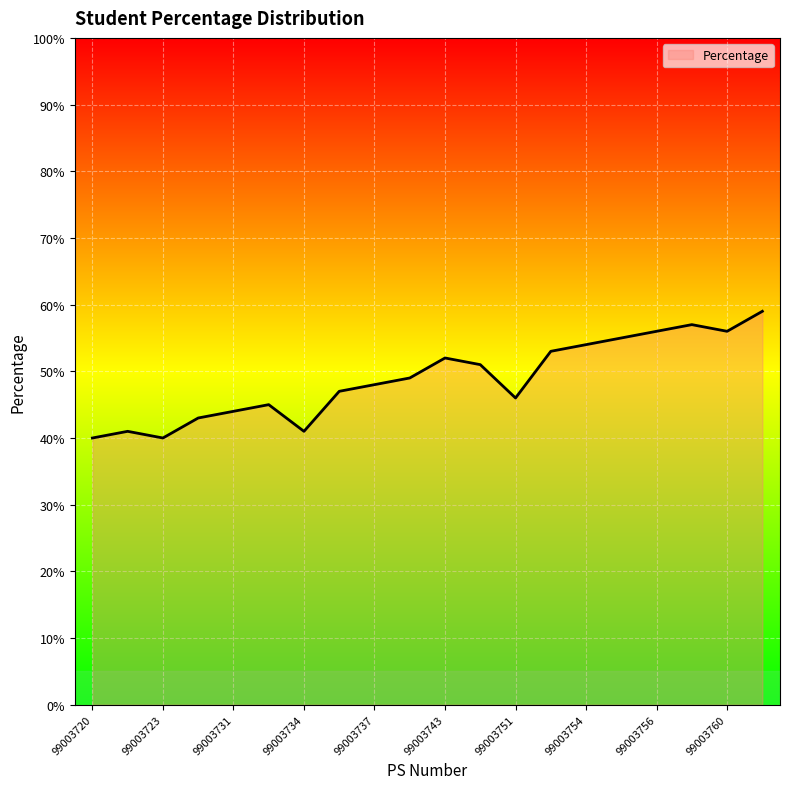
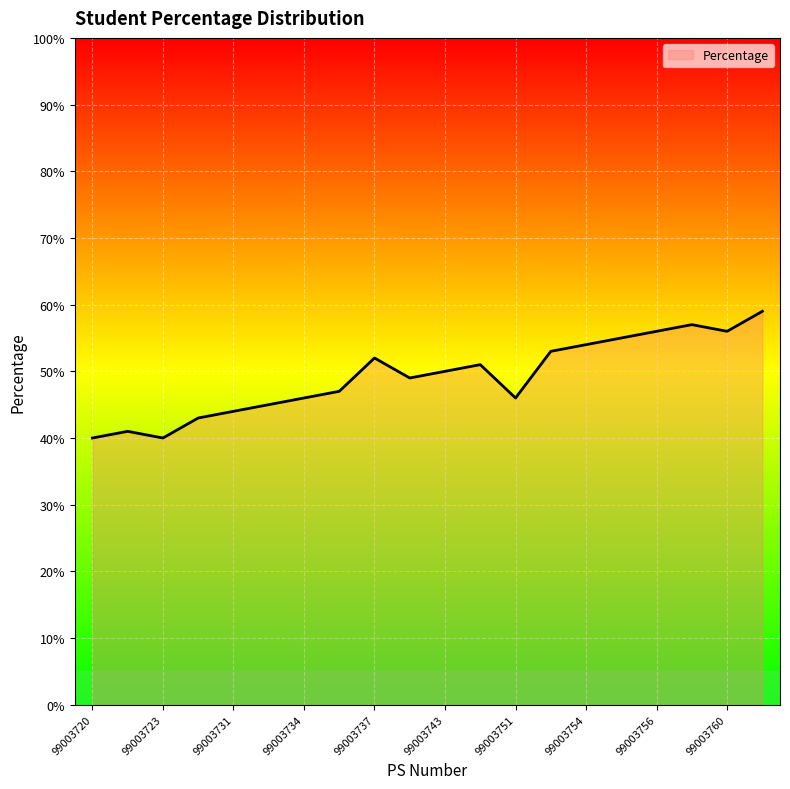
99003734: 41% -> 46%
99003737: 48% -> 52%
99003743: 52% -> 50%
